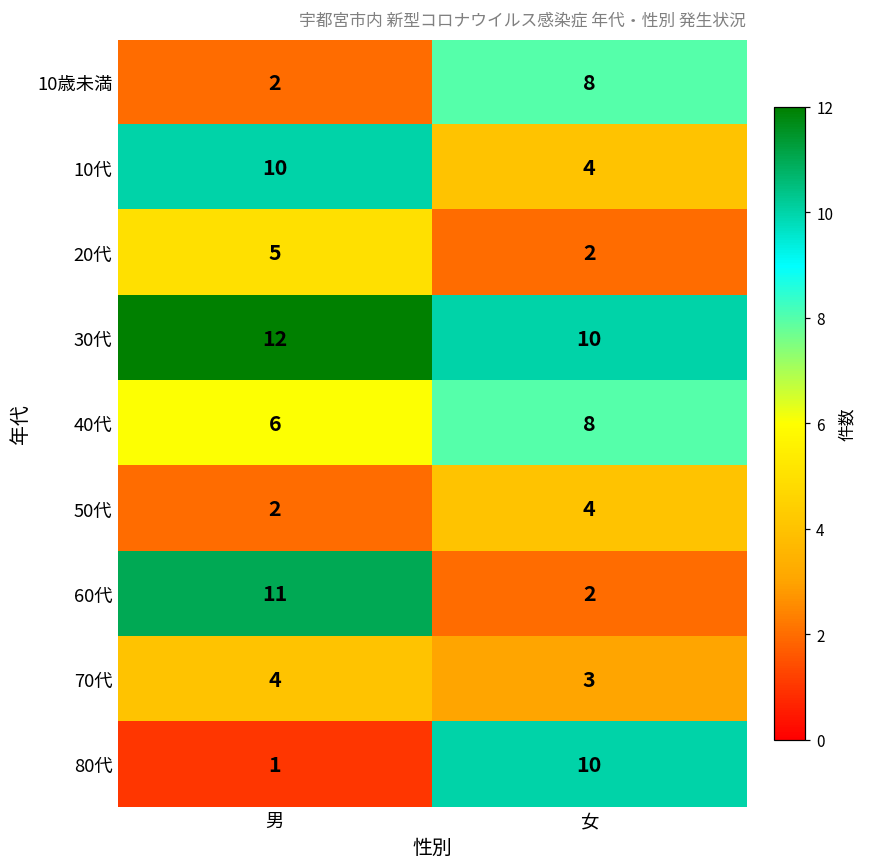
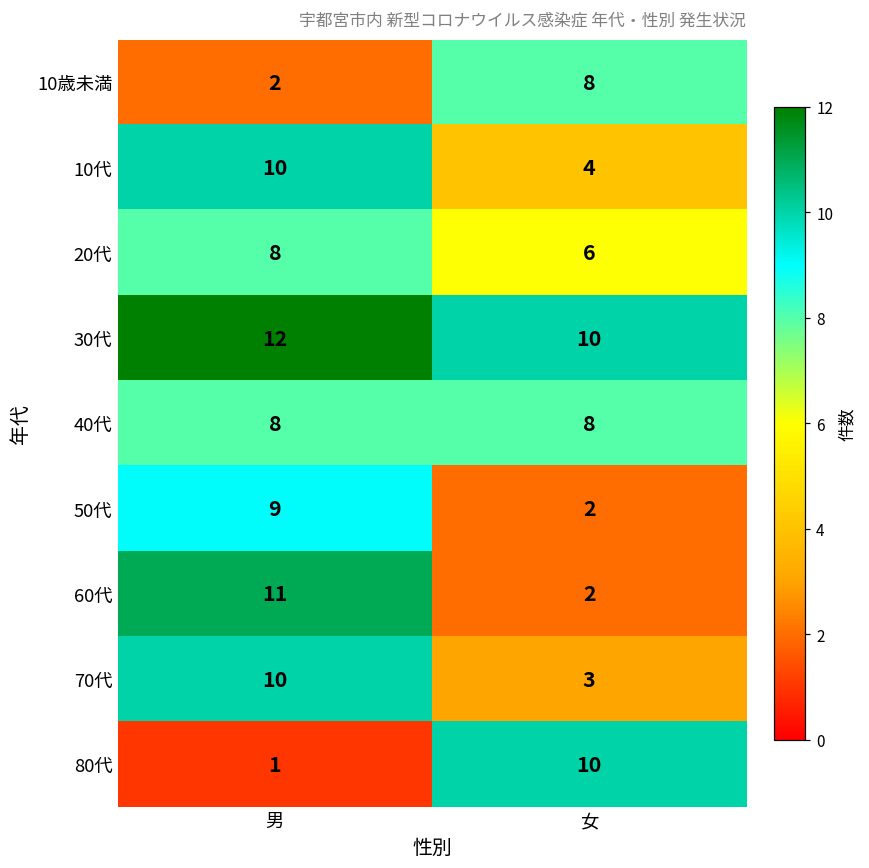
20代, 男: 5 -> 8
20代, 女: 2 -> 6
40代, 男: 6 -> 8
50代, 男: 2 -> 9
50代, 女: 4 -> 2
70代, 男: 4 -> 10
